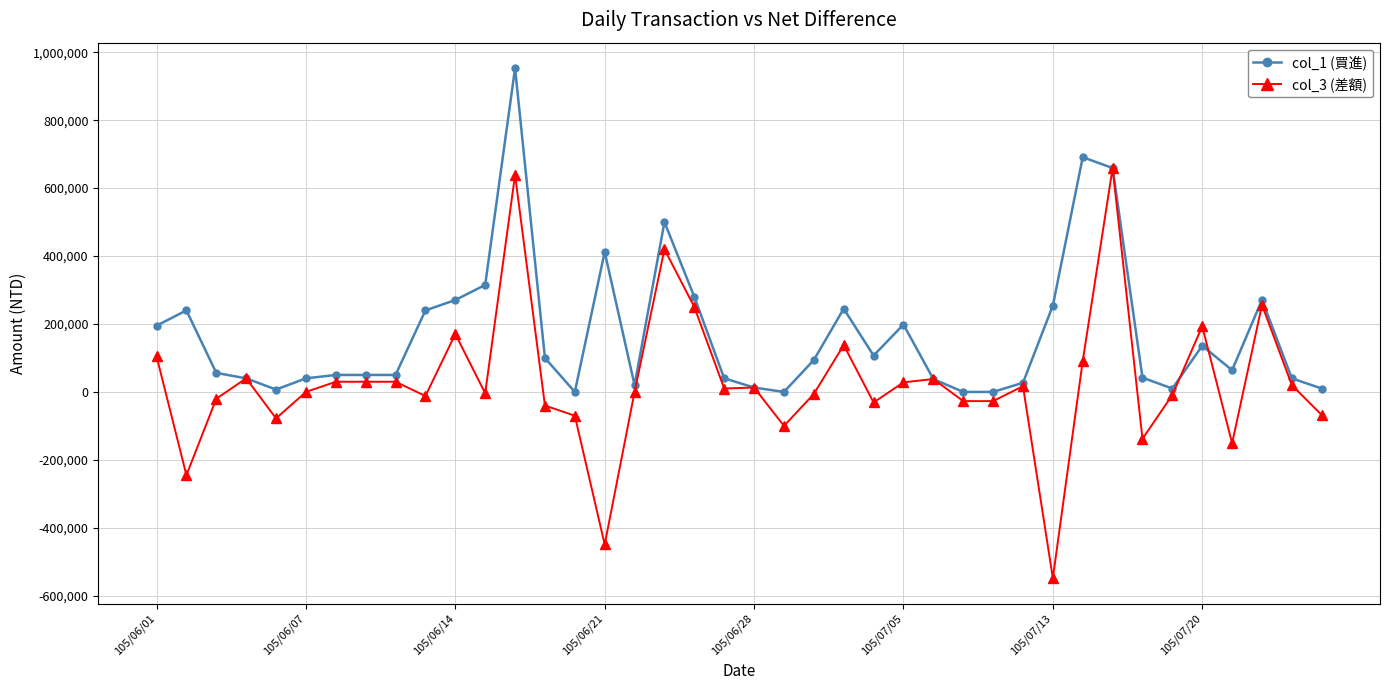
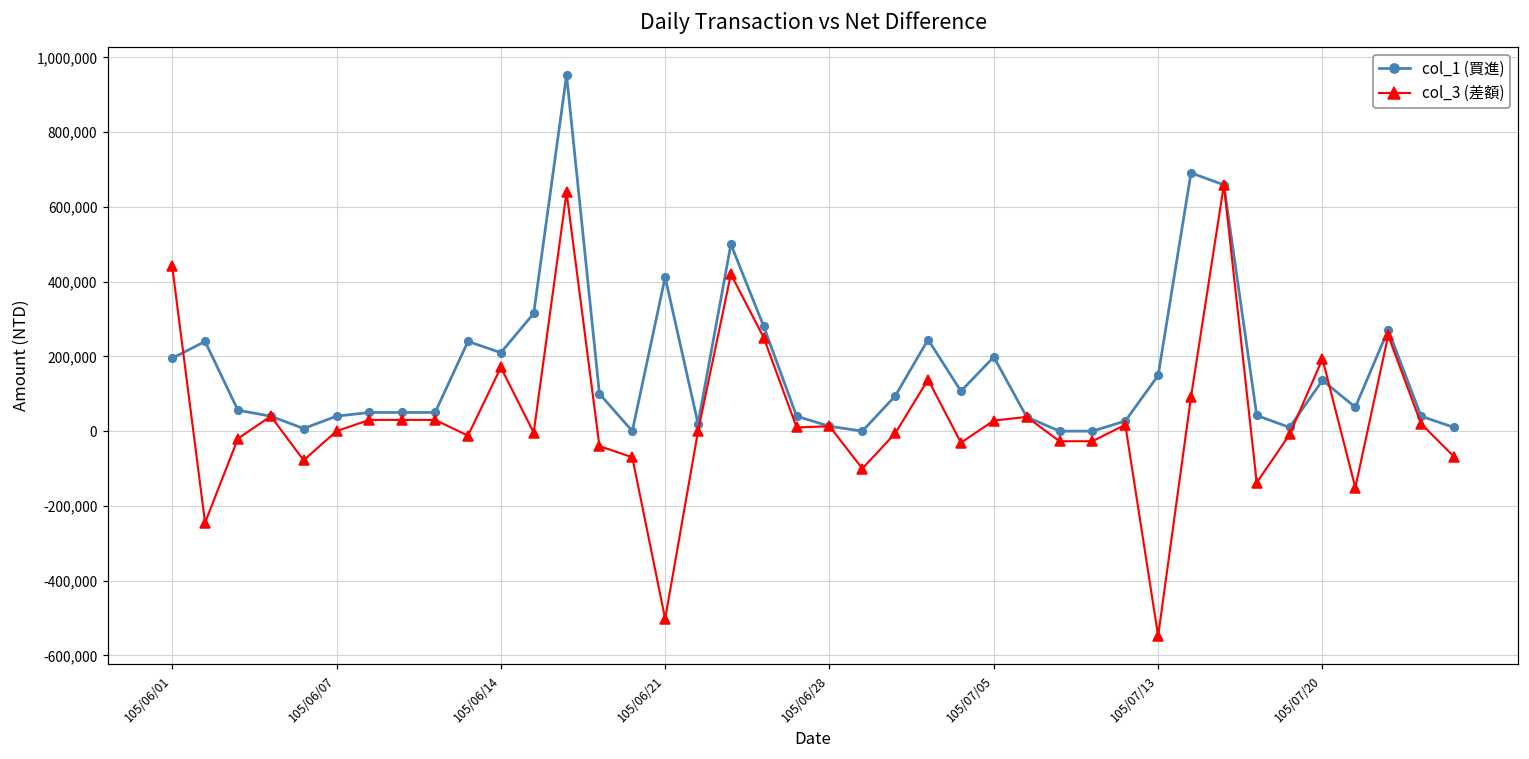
col_3 (差額), 105/06/01: 110,000 -> 440,000
col_1 (買進), 105/06/14: 270,000 -> 210,000
col_3 (差額), 105/06/21: -450,000 -> -500,000
col_1 (買進), 105/07/13: 250,000 -> 150,000
